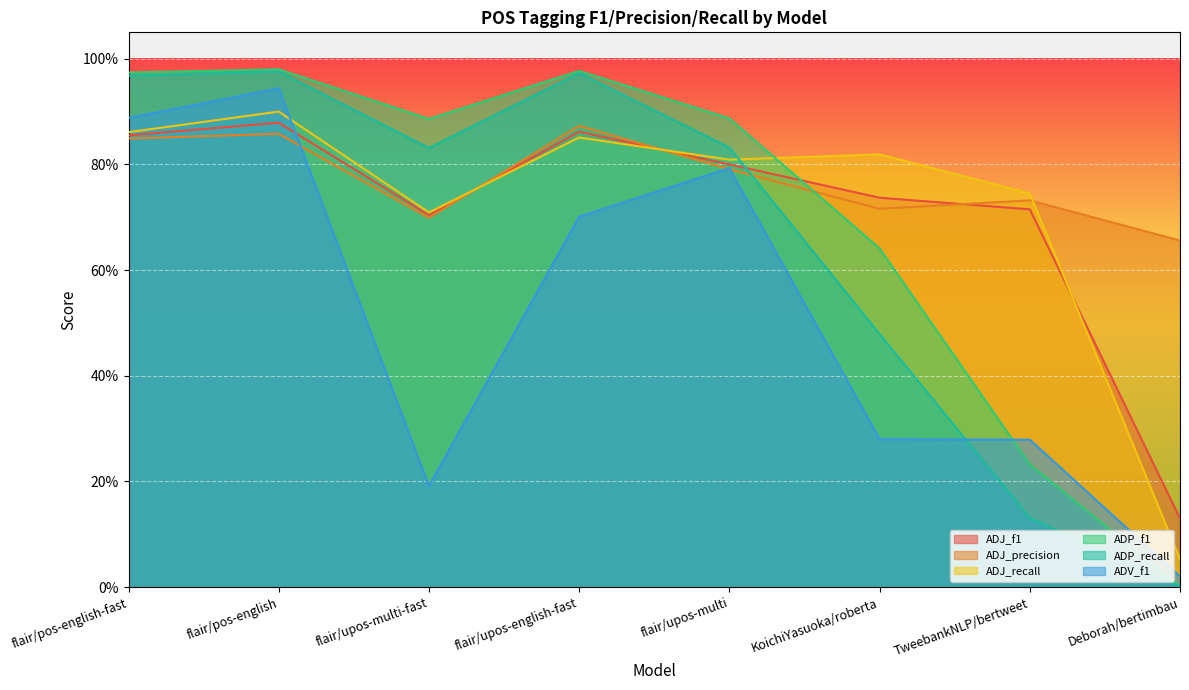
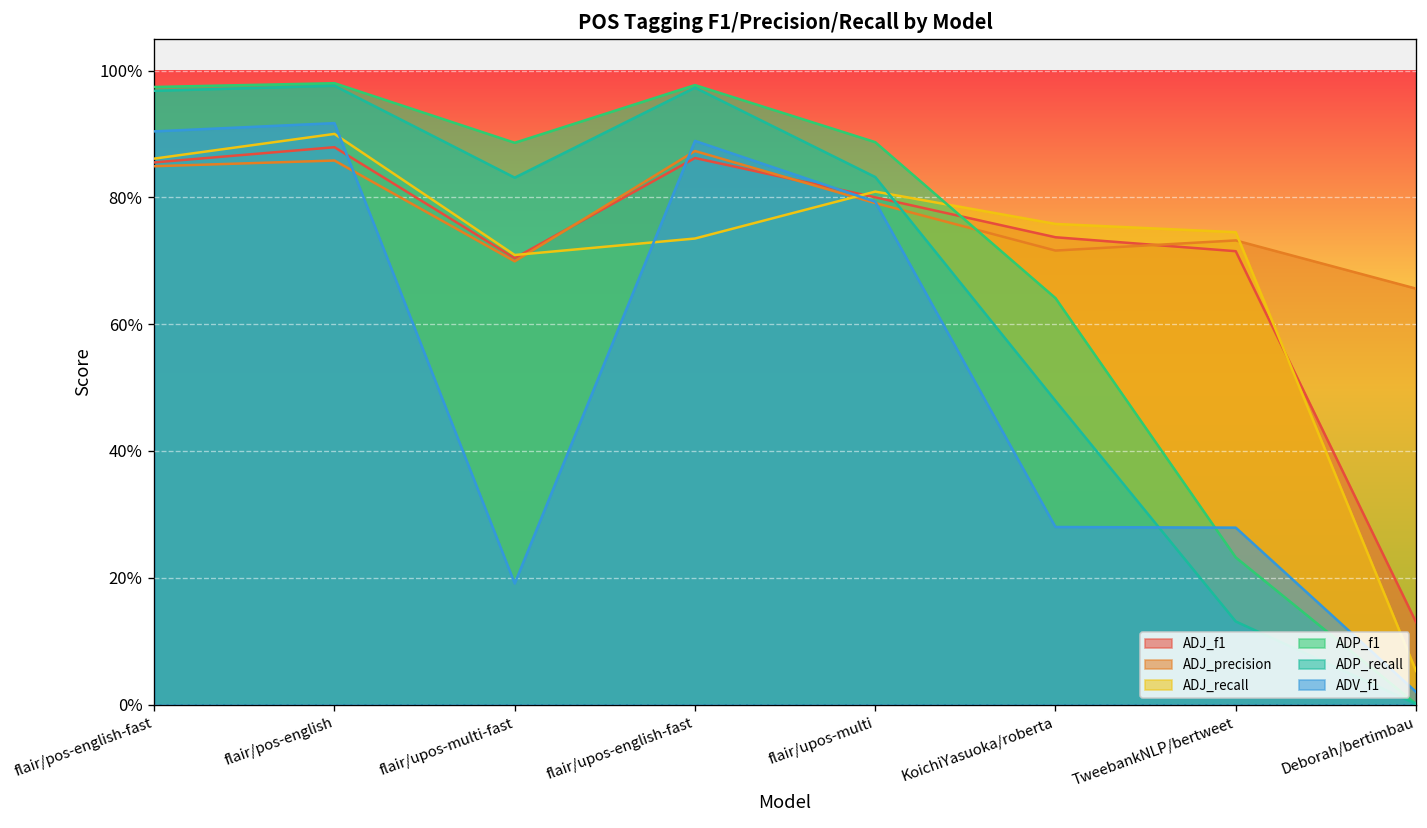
ADV_f1, flair/pos-english-fast: 89% -> 90%
ADV_f1, flair/pos-english: 94% -> 92%
ADJ_recall, flair/upos-english-fast: 85% -> 74%
ADV_f1, flair/upos-english-fast: 70% -> 89%
ADJ_recall, KoichiYasuoka/roberta: 82% -> 76%
